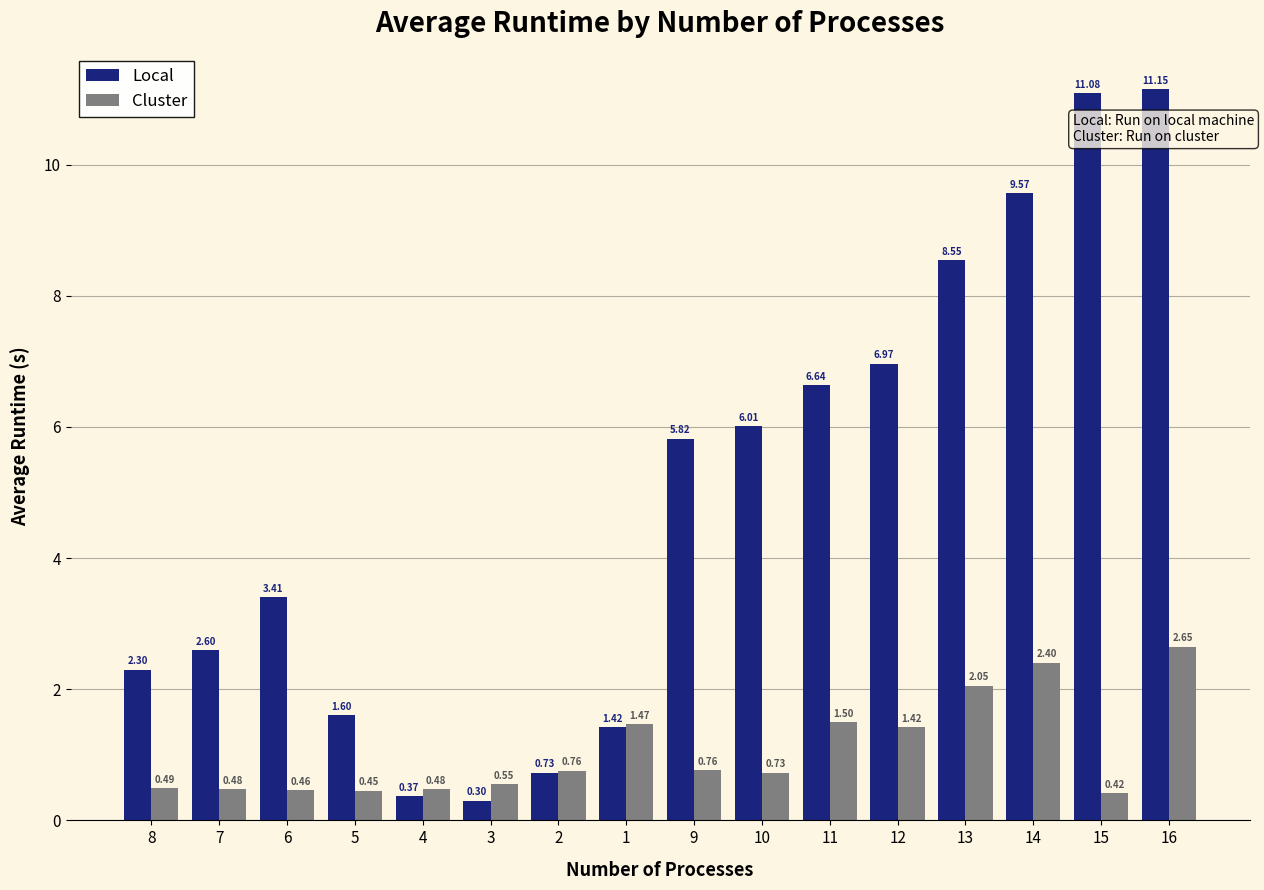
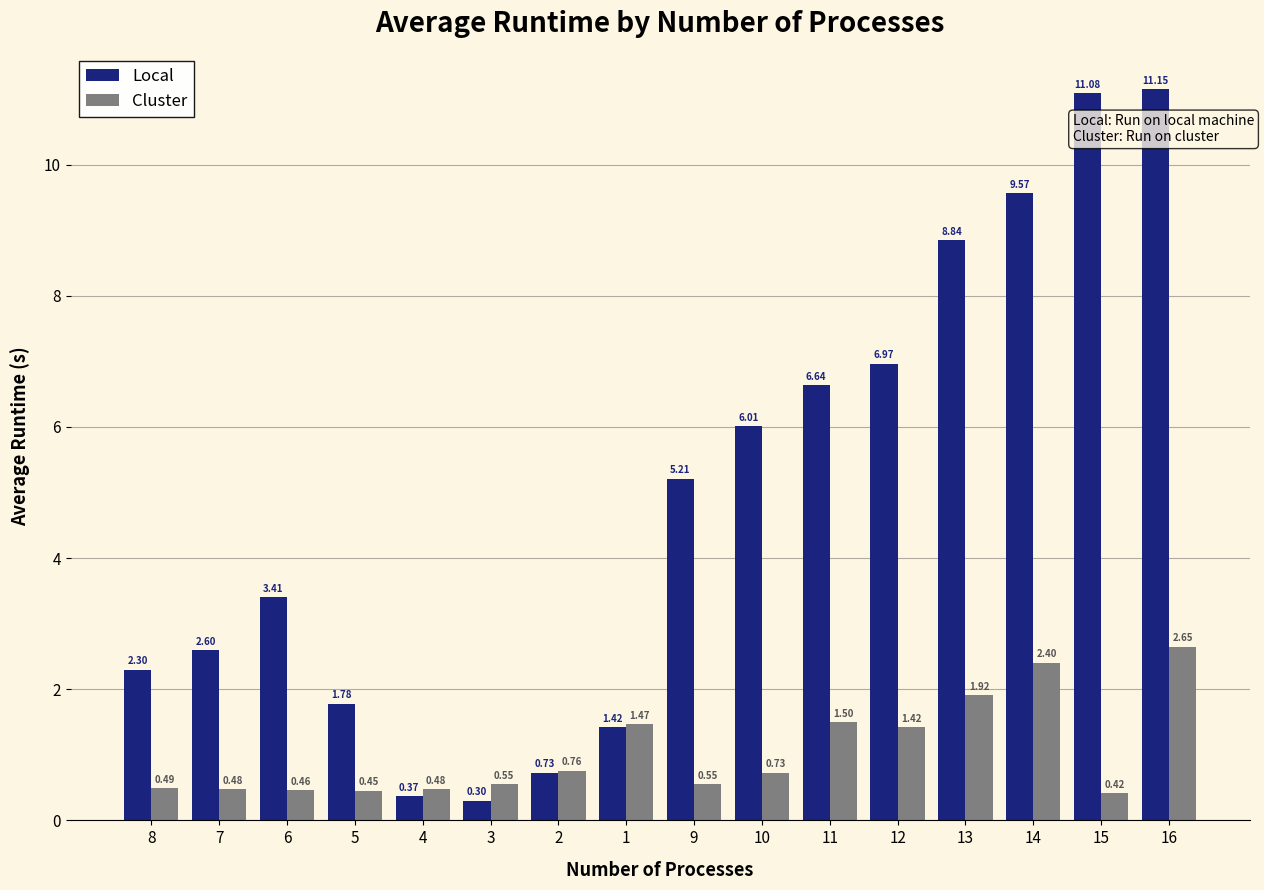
Local, 5: 1.60 -> 1.78
Local, 9: 5.82 -> 5.21
Cluster, 9: 0.76 -> 0.55
Local, 13: 8.55 -> 8.84
Cluster, 13: 2.05 -> 1.92
